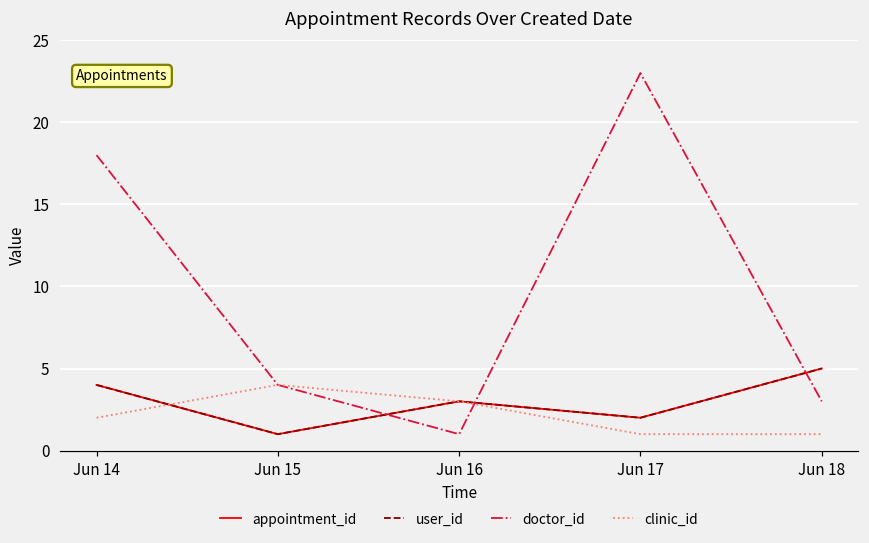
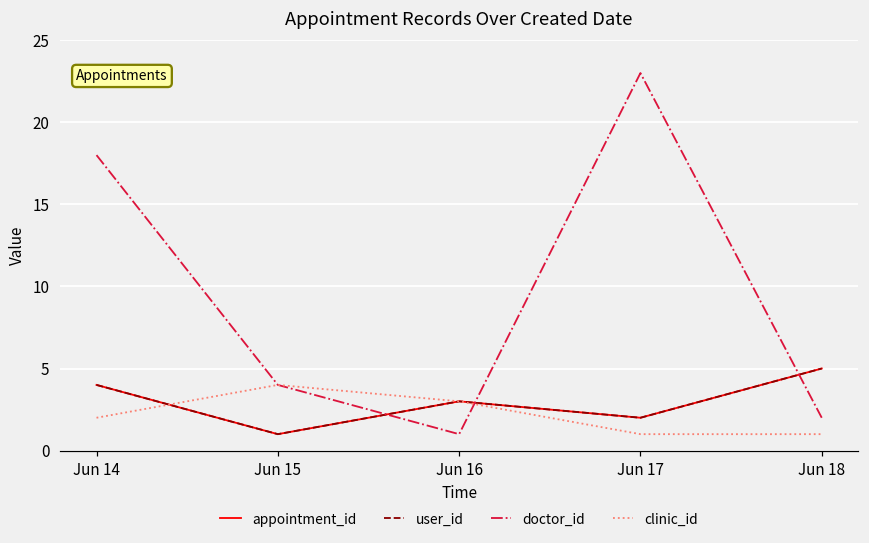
doctor_id, Jun 18: 3 -> 2
